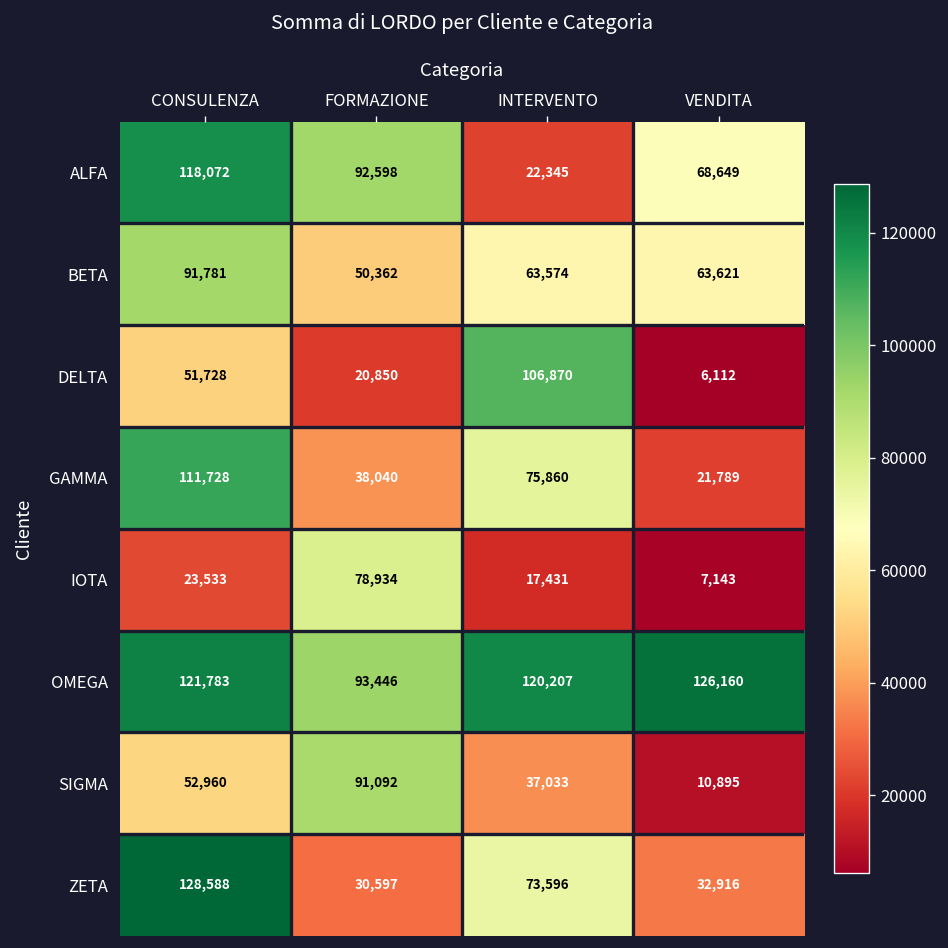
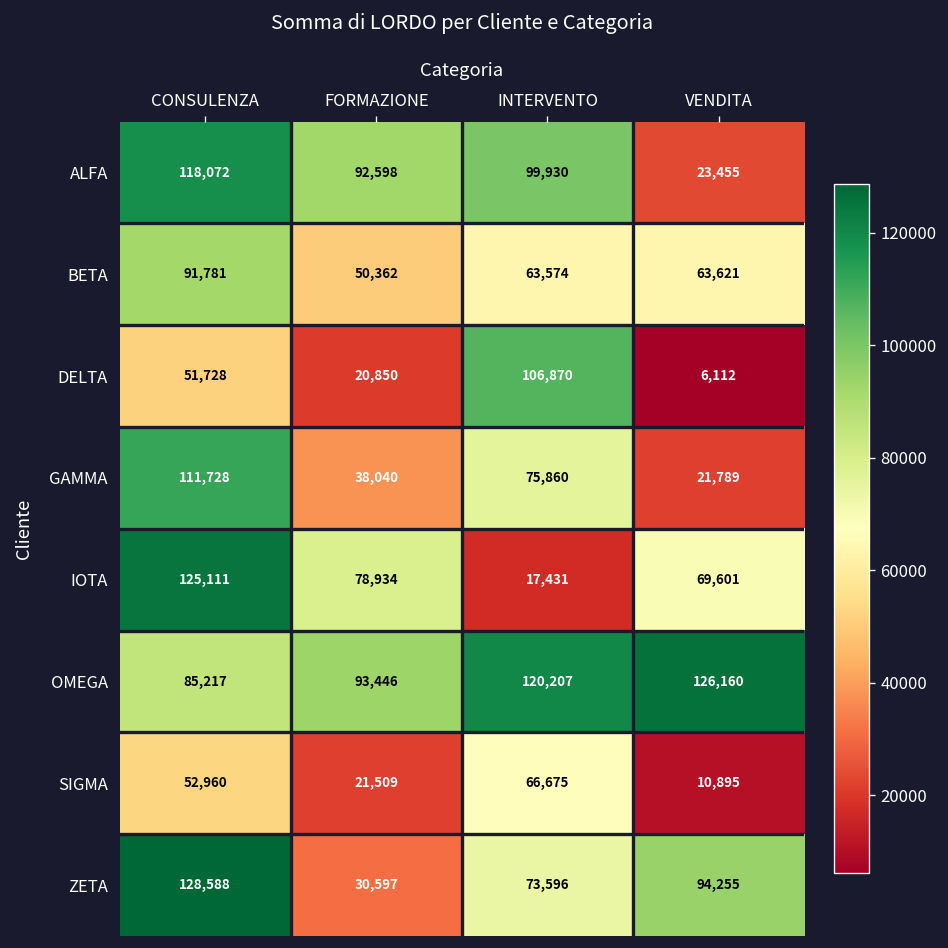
ALFA, INTERVENTO: 22,345 -> 99,930
ALFA, VENDITA: 68,649 -> 23,455
IOTA, CONSULENZA: 23,533 -> 125,111
IOTA, VENDITA: 7,143 -> 69,601
OMEGA, CONSULENZA: 121,783 -> 85,217
SIGMA, FORMAZIONE: 91,092 -> 21,509
SIGMA, INTERVENTO: 37,033 -> 66,675
ZETA, VENDITA: 32,916 -> 94,255
